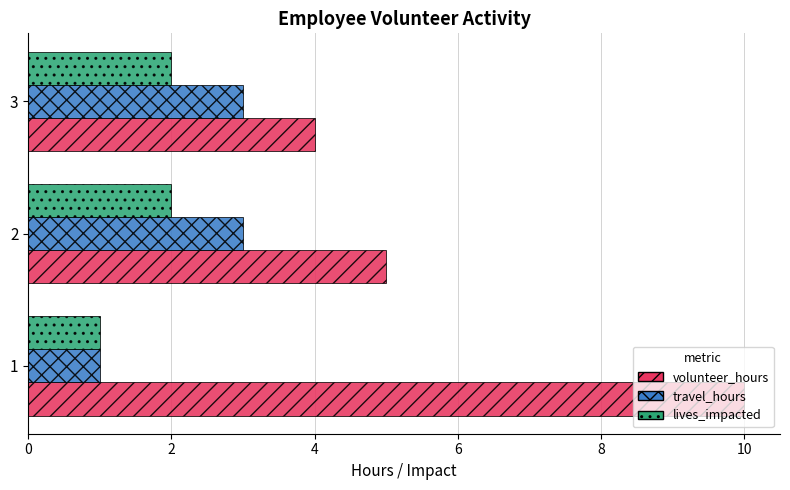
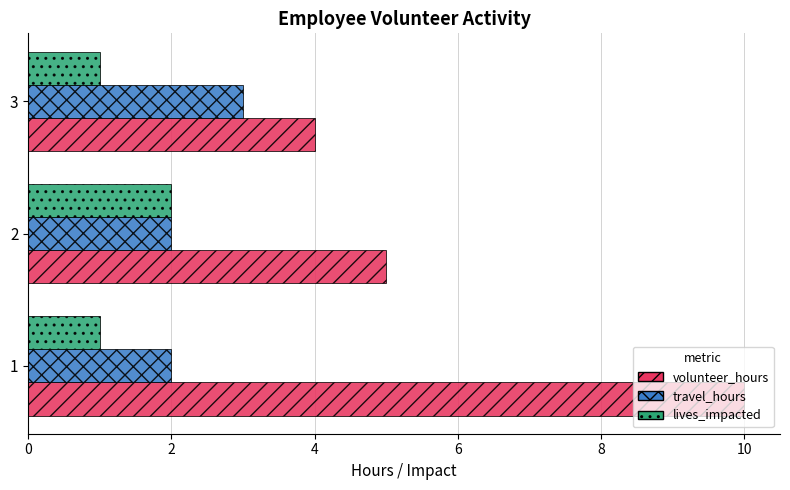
lives_impacted, 3: 2 -> 1
travel_hours, 2: 3 -> 2
travel_hours, 1: 1 -> 2
